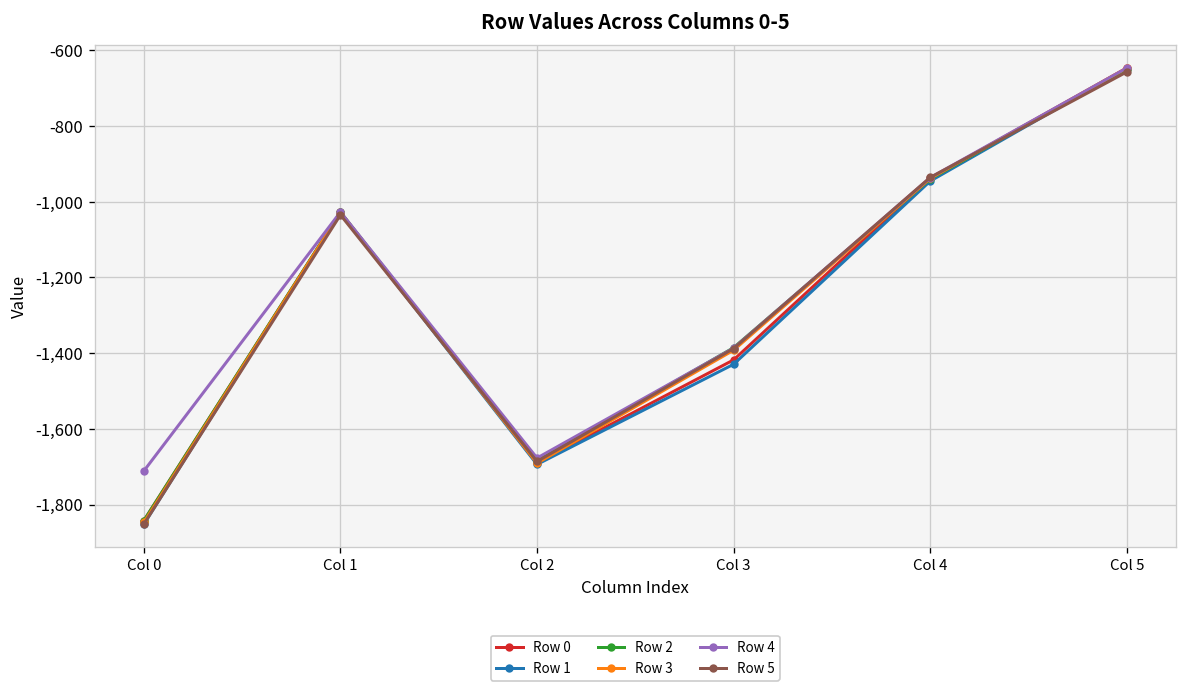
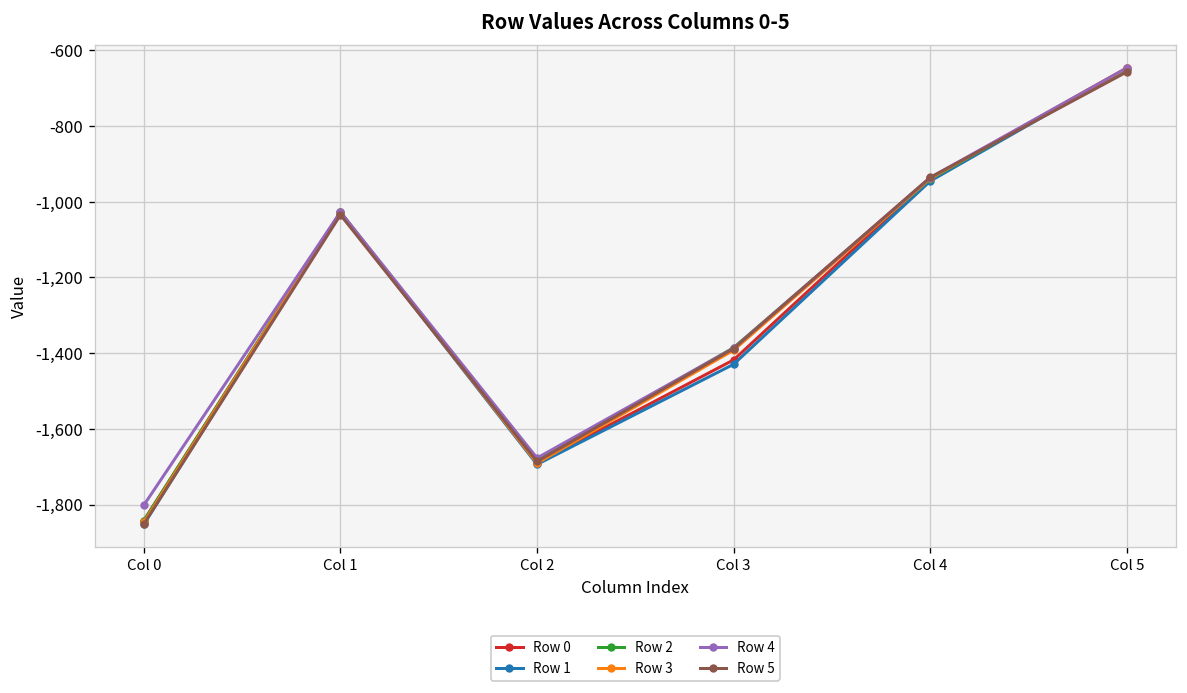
Row 4, Col 0: -1,710 -> -1,800
